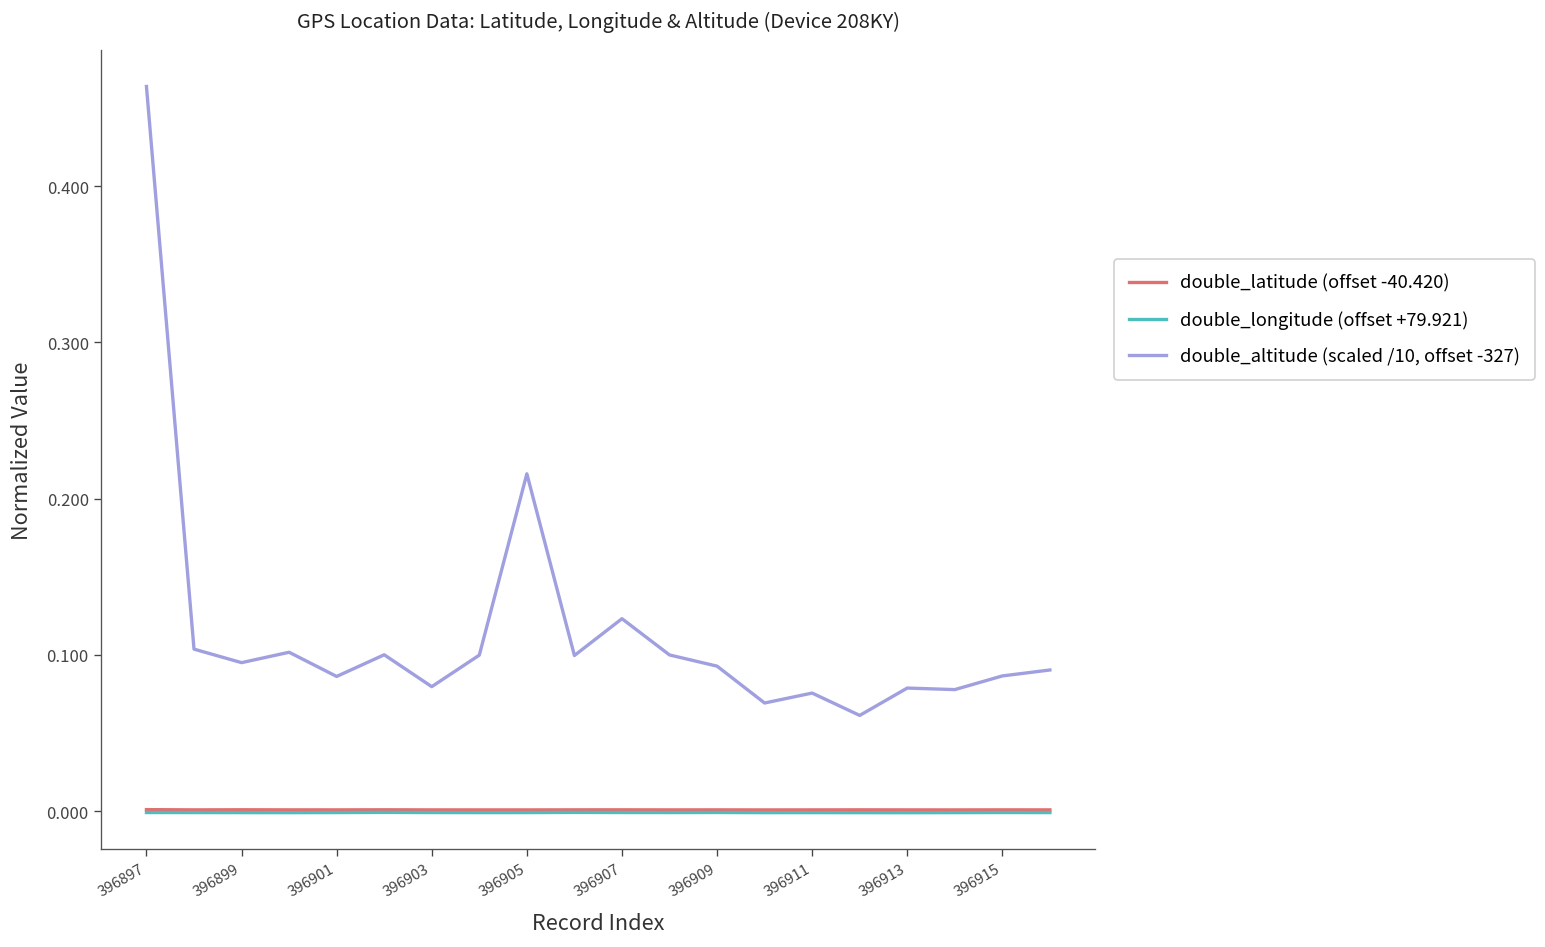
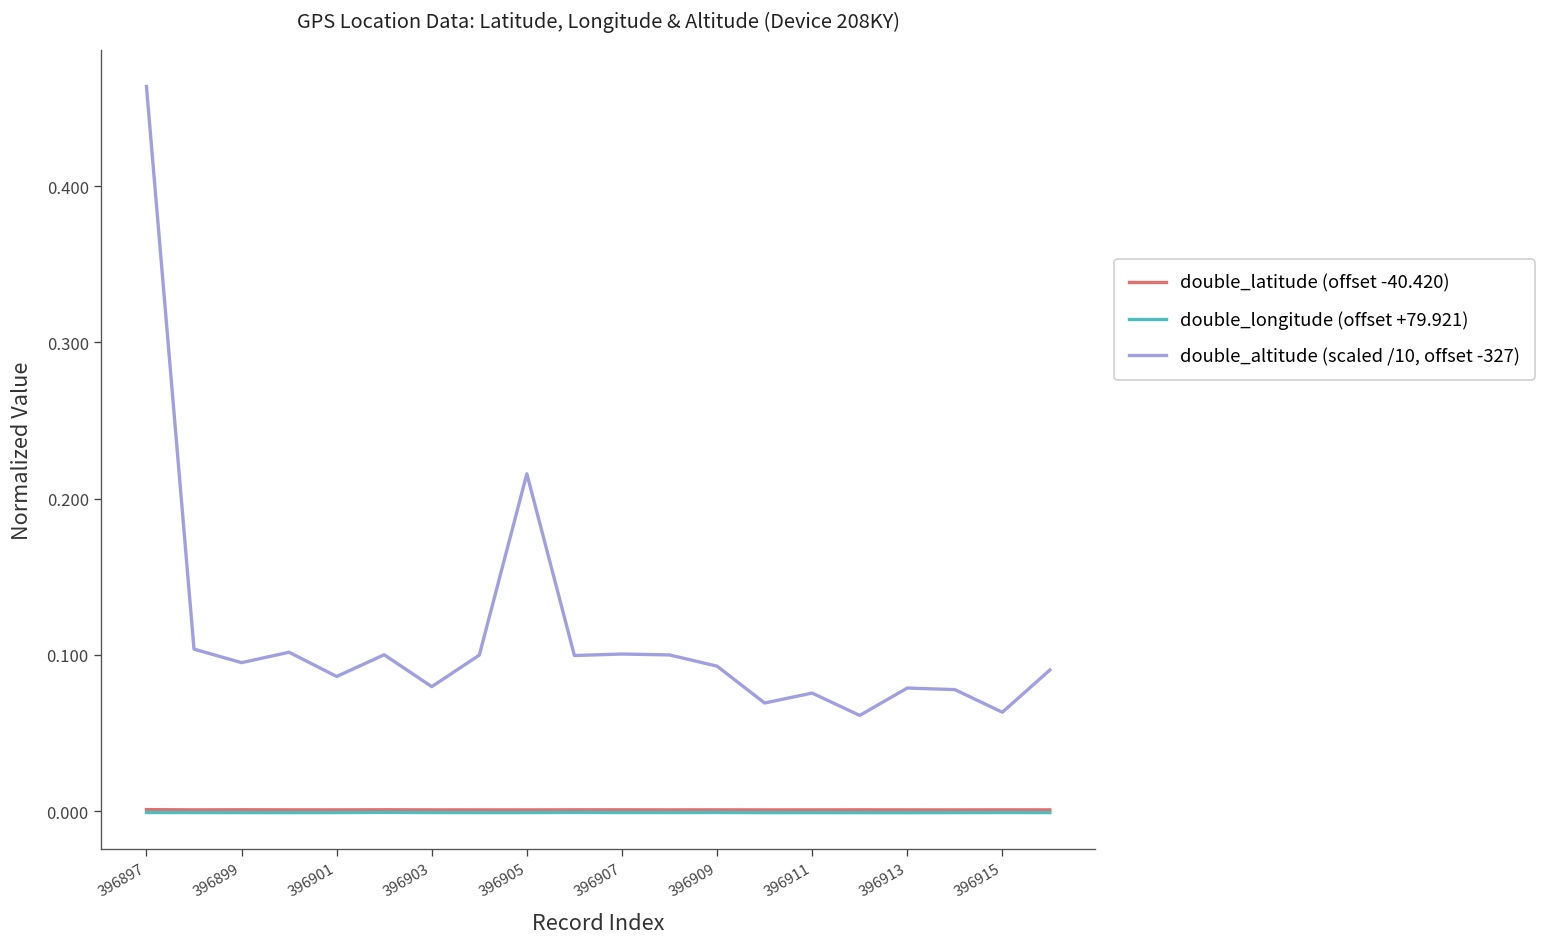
double_altitude (scaled /10, offset -327), 396907: 0.123 -> 0.101
double_altitude (scaled /10, offset -327), 396915: 0.087 -> 0.063
